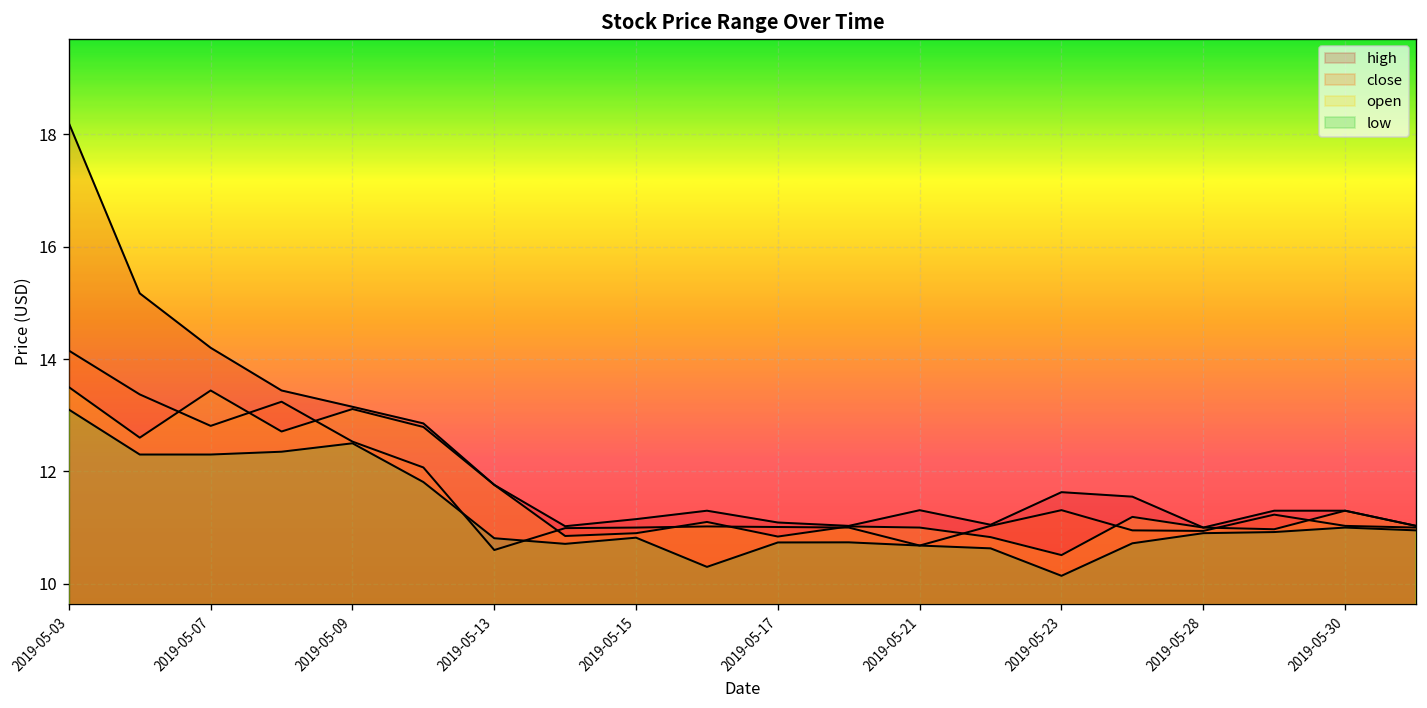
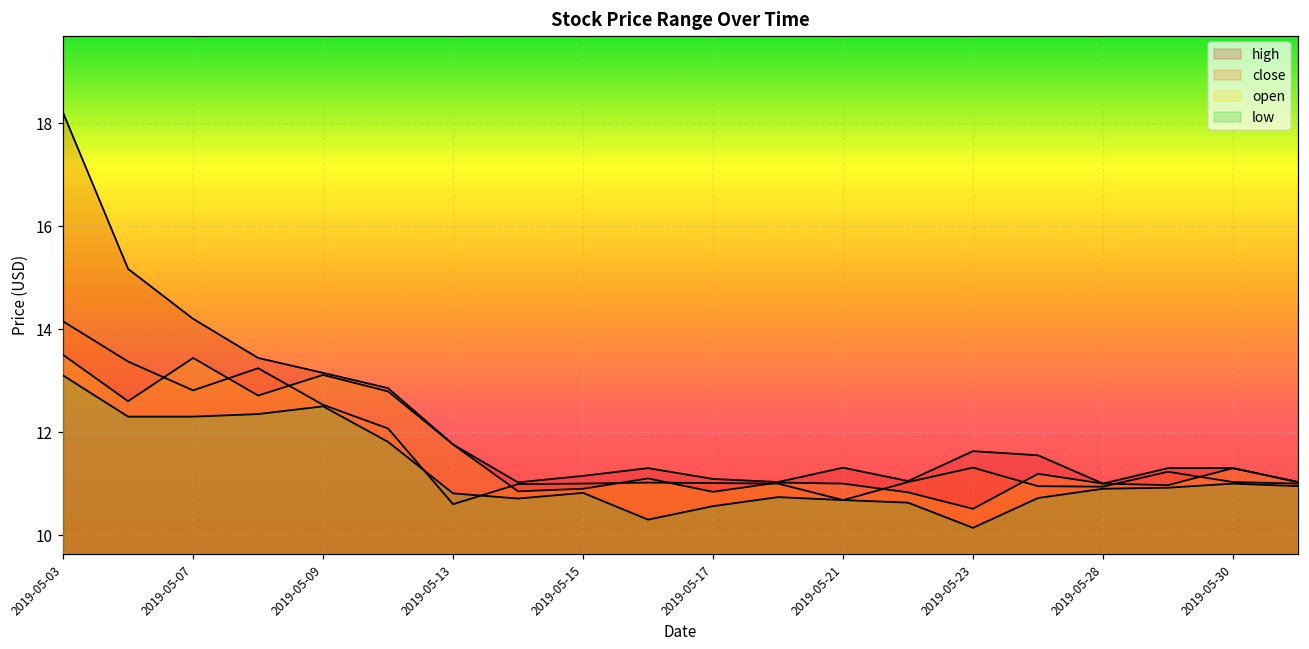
low, 2019-05-17: 10.7 -> 10.6
